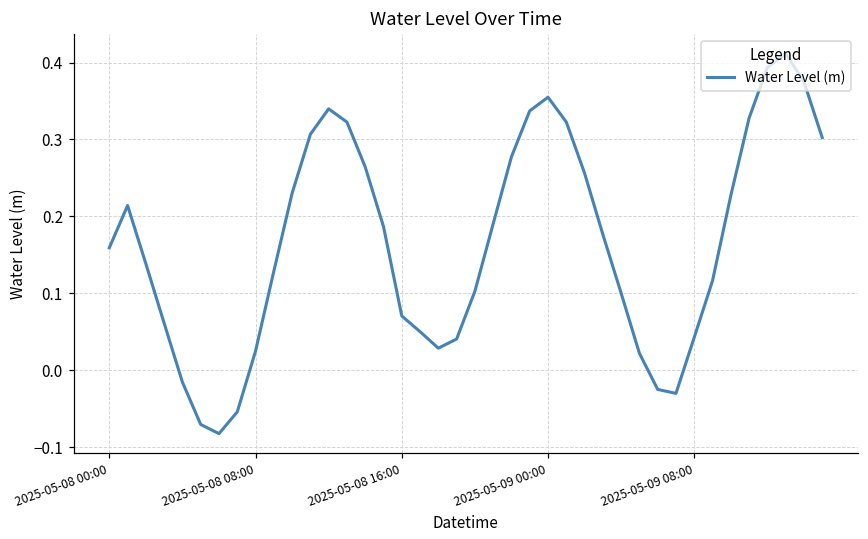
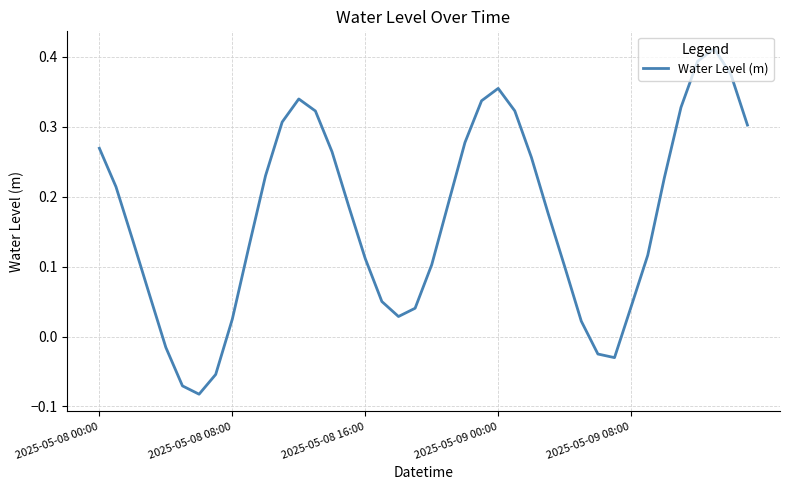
2025-05-08 00:00: 0.16 -> 0.27
2025-05-08 16:00: 0.07 -> 0.11
